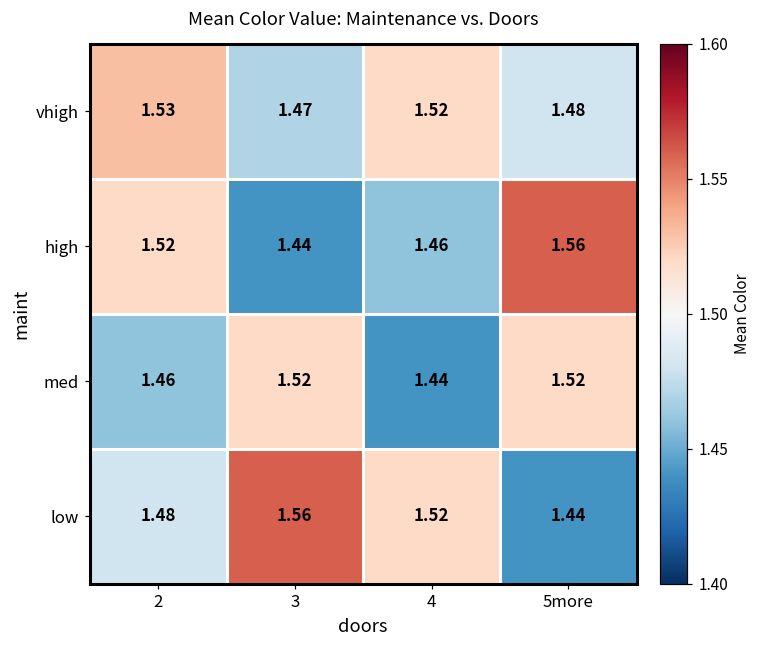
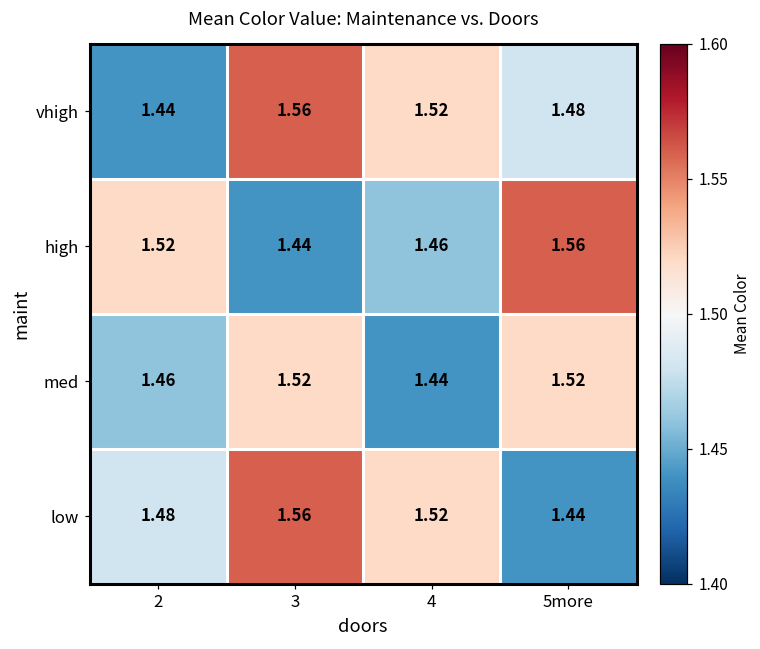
vhigh, 2: 1.53 -> 1.44
vhigh, 3: 1.47 -> 1.56
